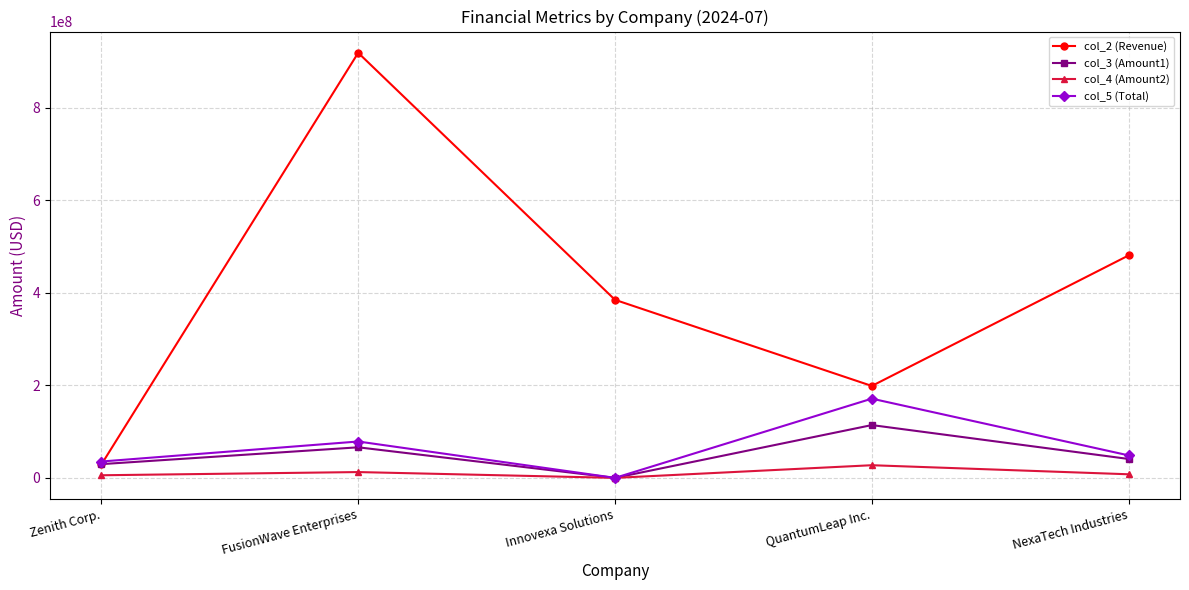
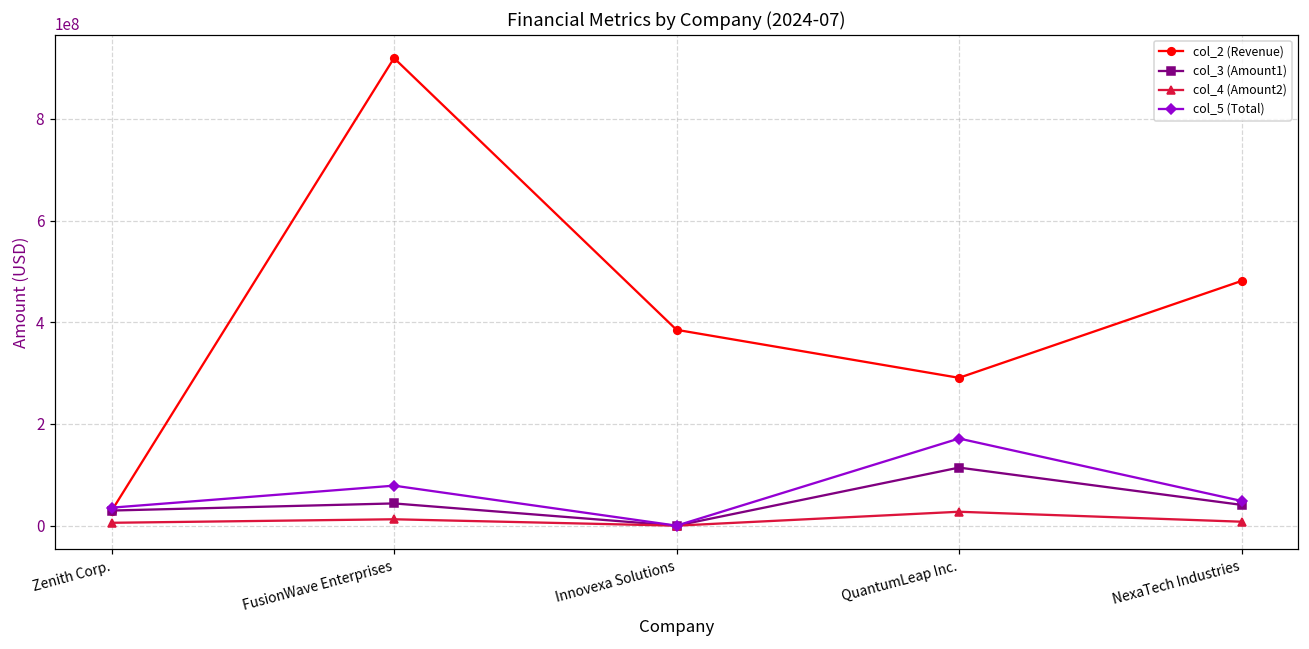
col_3 (Amount1), FusionWave Enterprises: 70000000 -> 40000000
col_2 (Revenue), QuantumLeap Inc.: 200000000 -> 290000000
